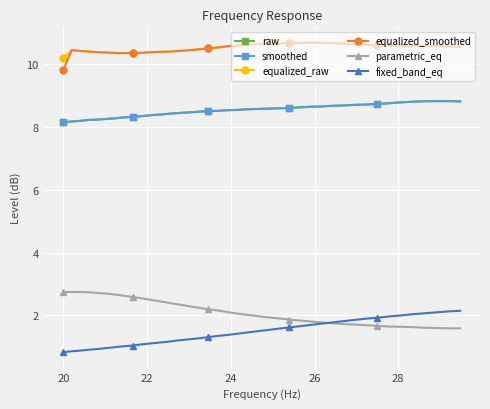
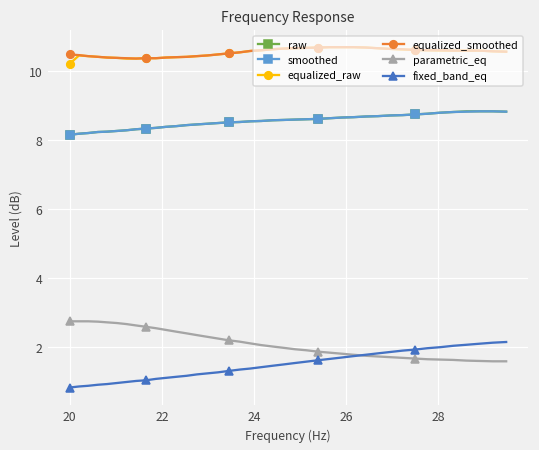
equalized_smoothed, 20: 9.8 -> 10.5
